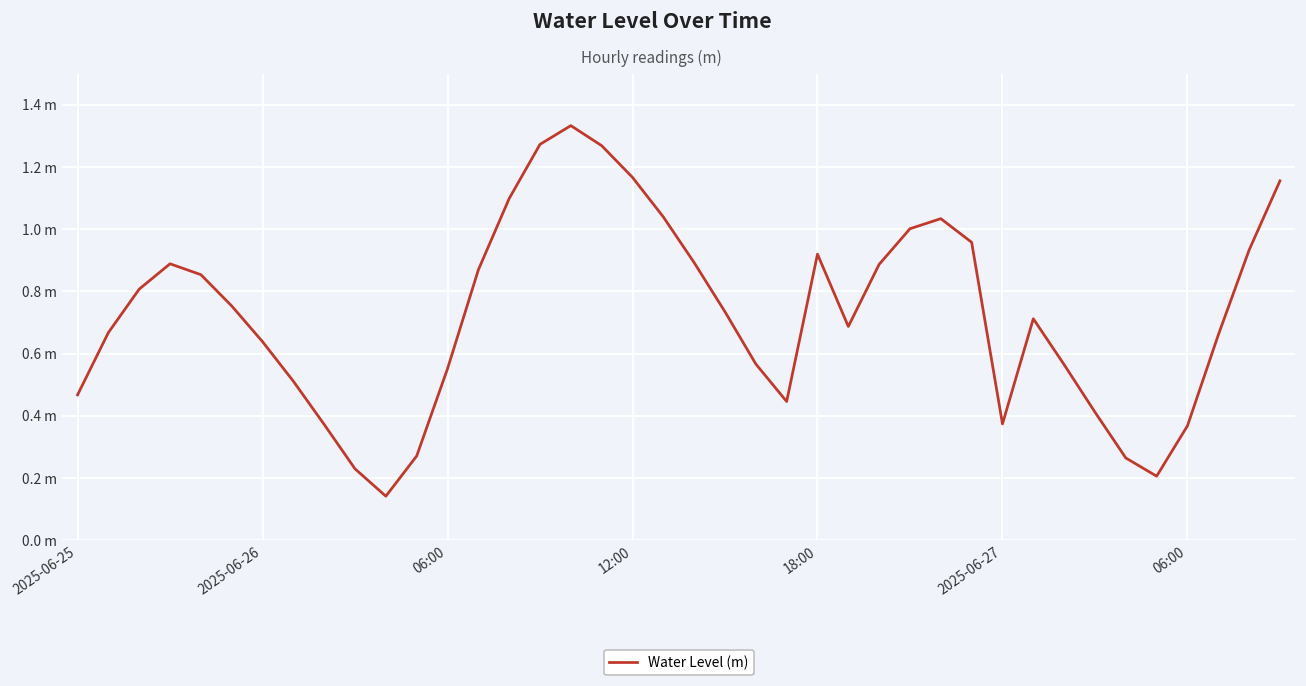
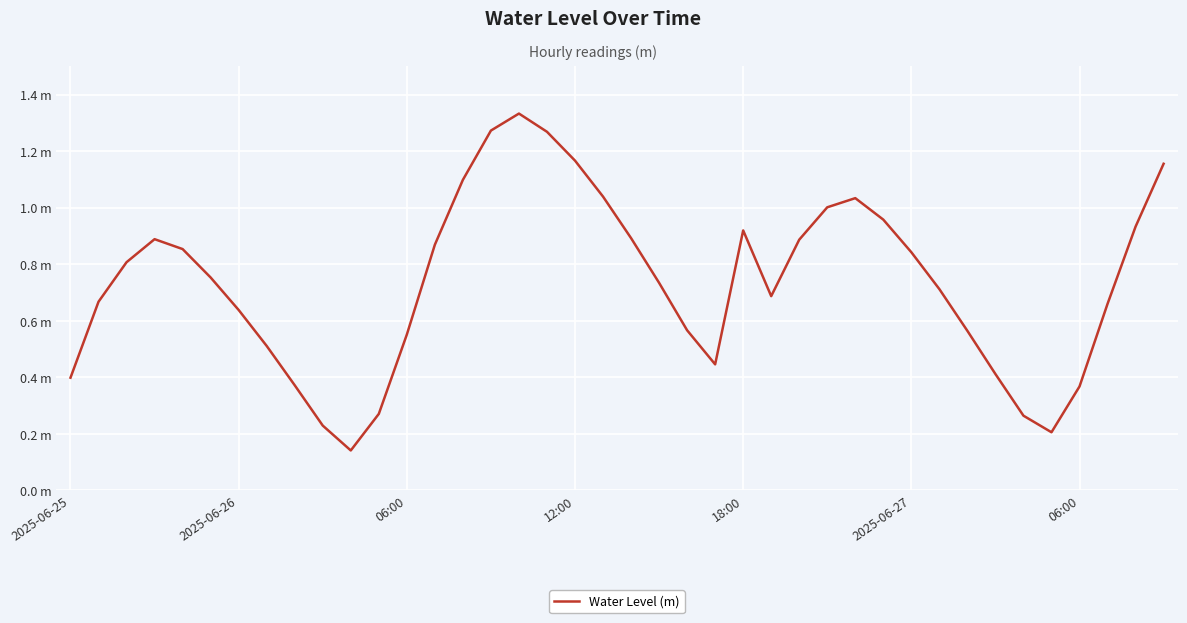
2025-06-25: 0.47 m -> 0.40 m
2025-06-27: 0.37 m -> 0.84 m
